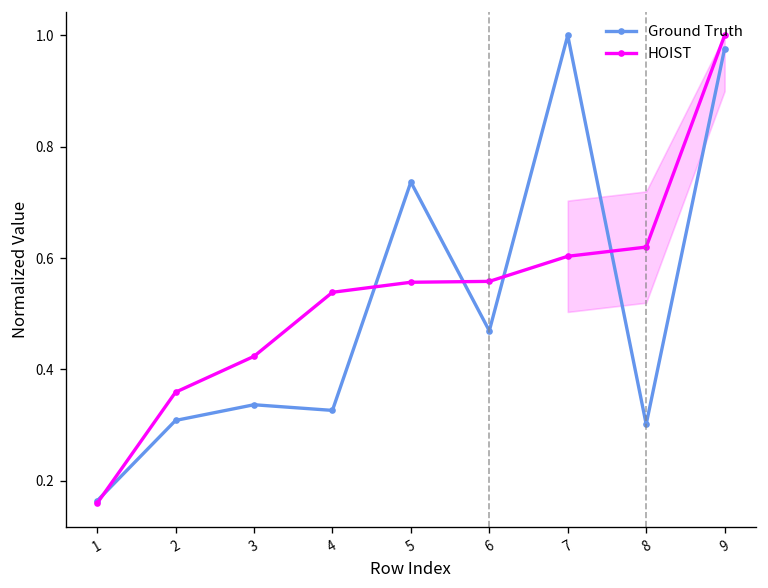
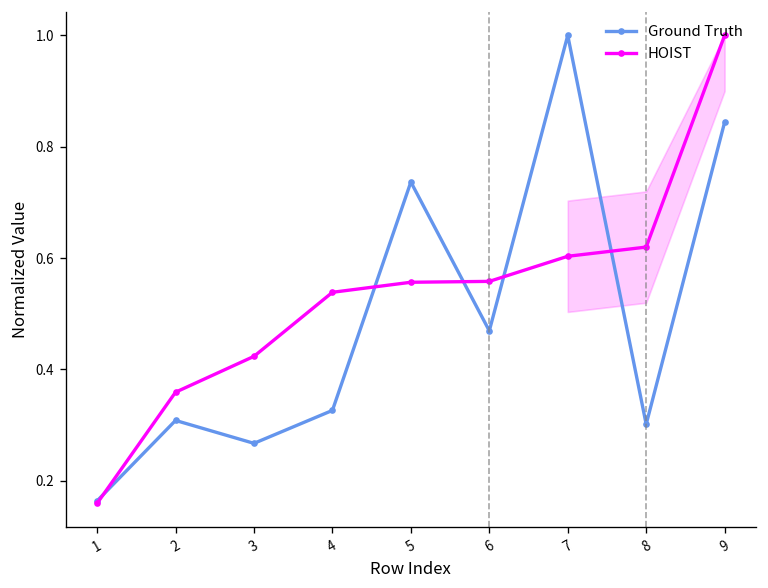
Ground Truth, 3: 0.34 -> 0.27
Ground Truth, 9: 0.98 -> 0.84
